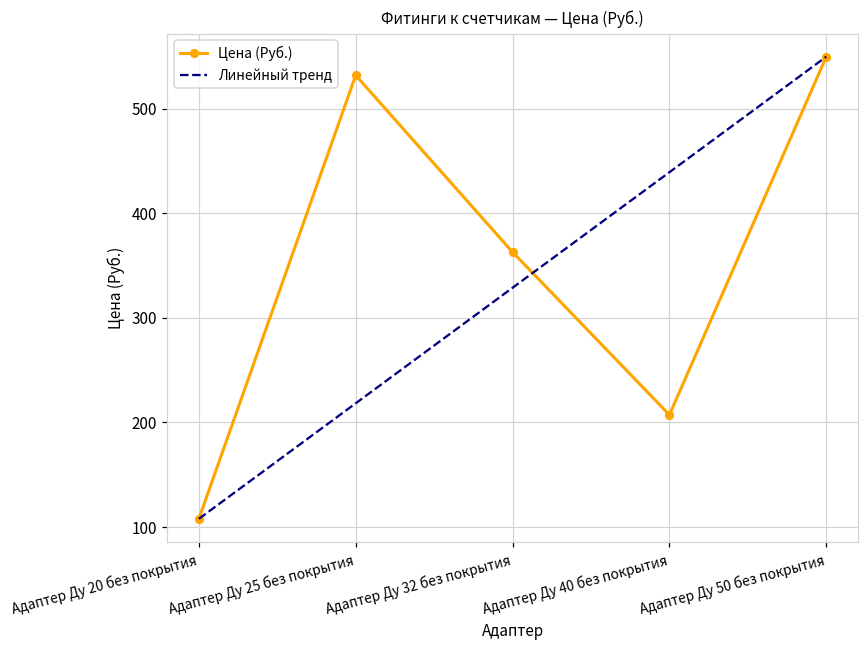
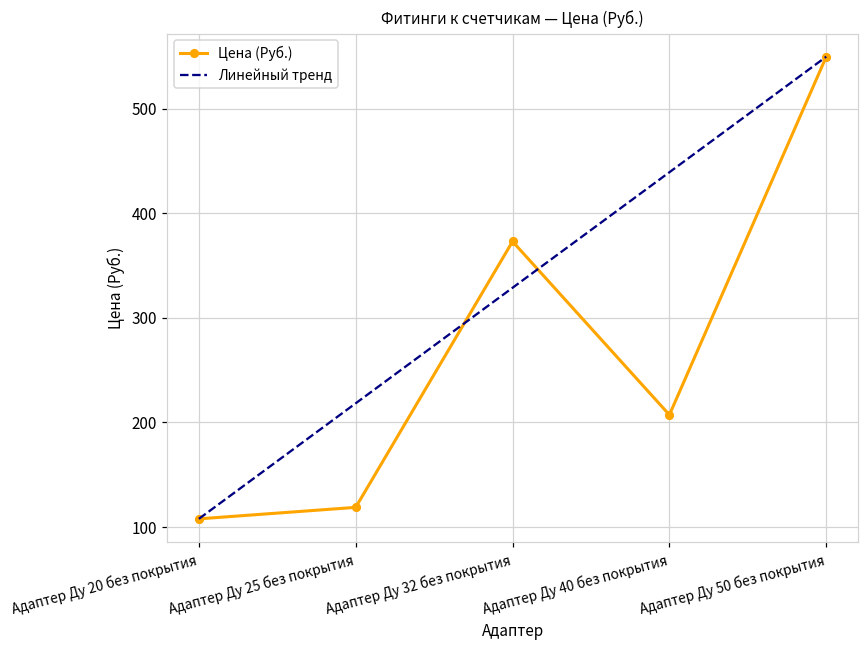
Цена (Руб.), Адаптер Ду 25 без покрытия: 530 -> 120
Цена (Руб.), Адаптер Ду 32 без покрытия: 360 -> 370
